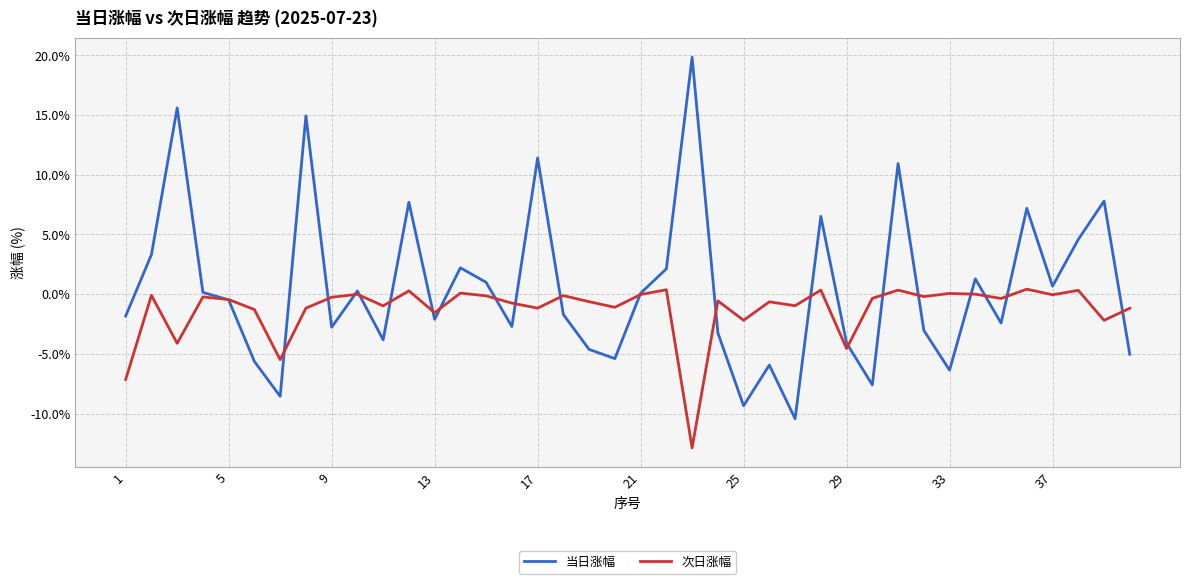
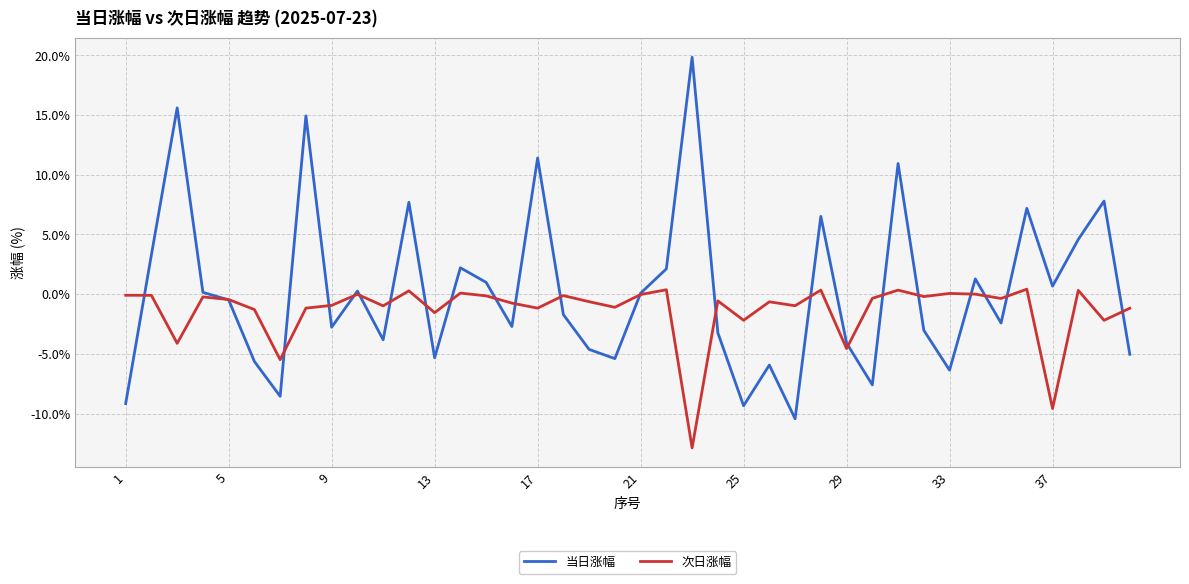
当日涨幅, 1: -1.8% -> -9.2%
次日涨幅, 1: -7.2% -> -0.1%
次日涨幅, 9: -0.3% -> -0.9%
当日涨幅, 13: -2.1% -> -5.3%
次日涨幅, 37: -0.1% -> -9.6%
